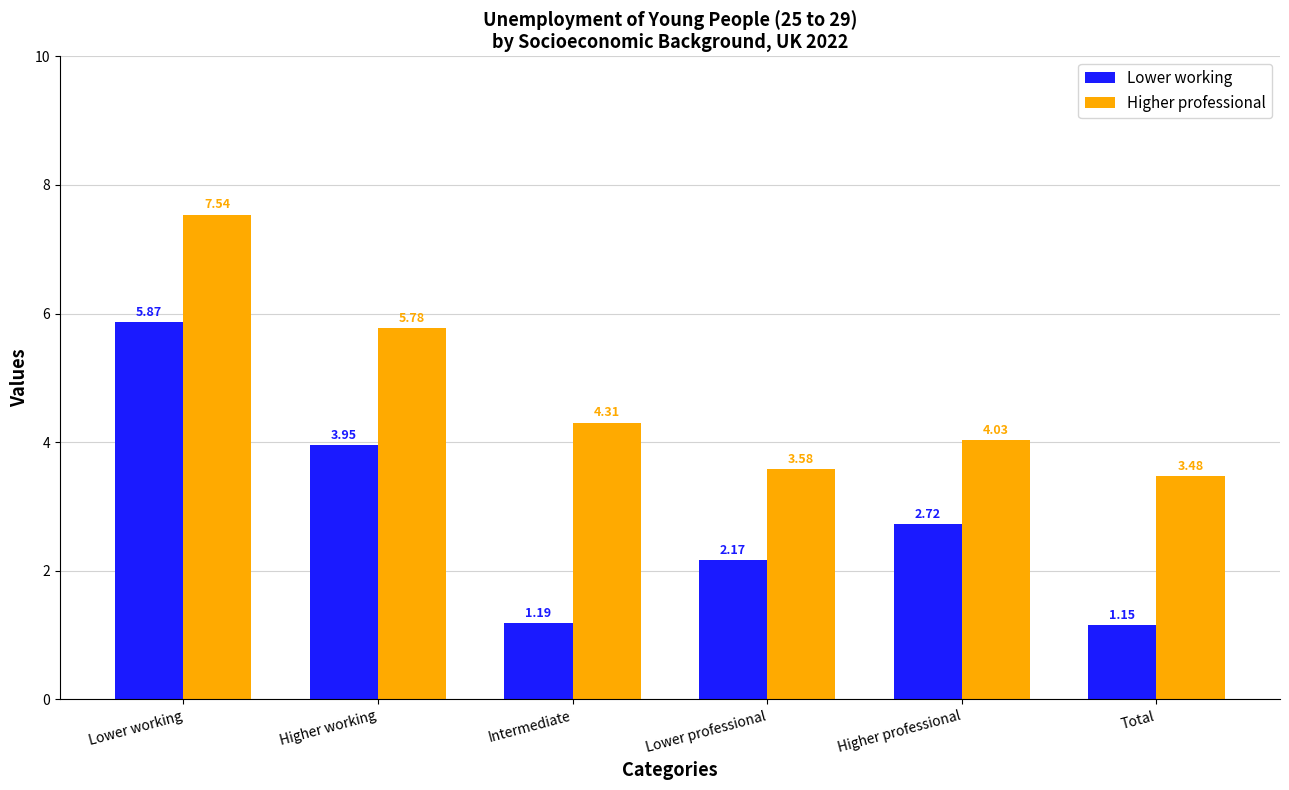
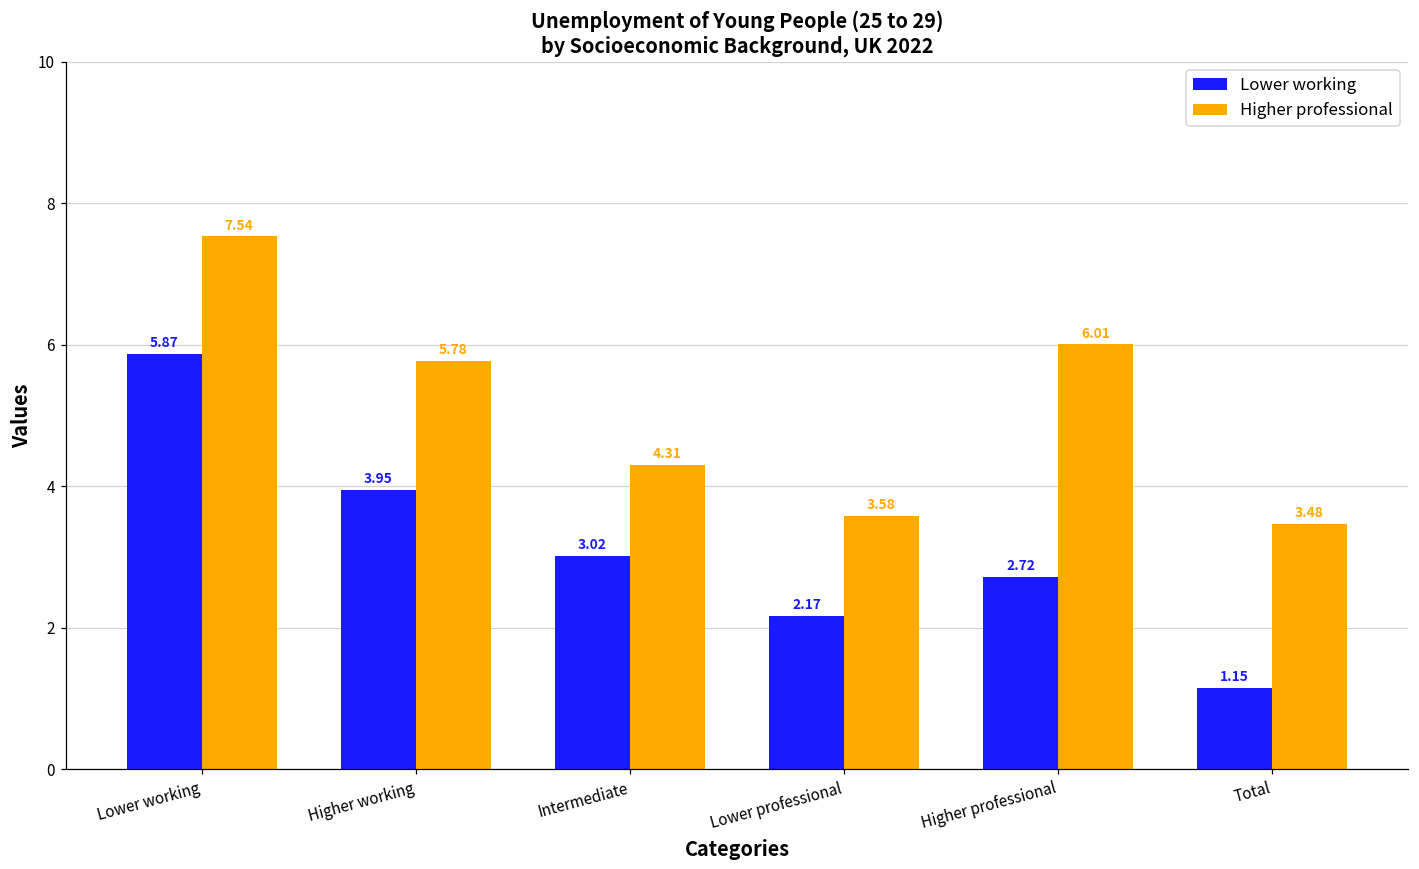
Lower working, Intermediate: 1.19 -> 3.02
Higher professional, Higher professional: 4.03 -> 6.01
